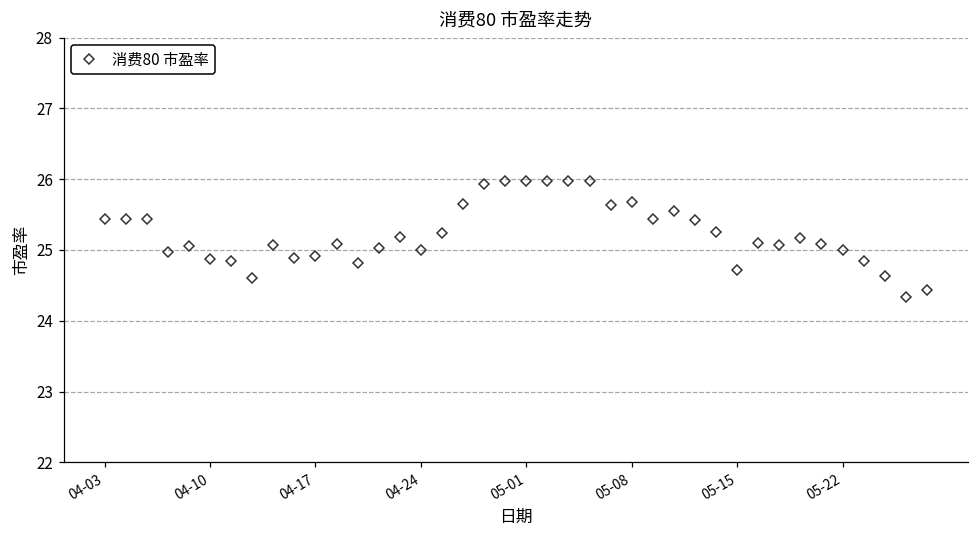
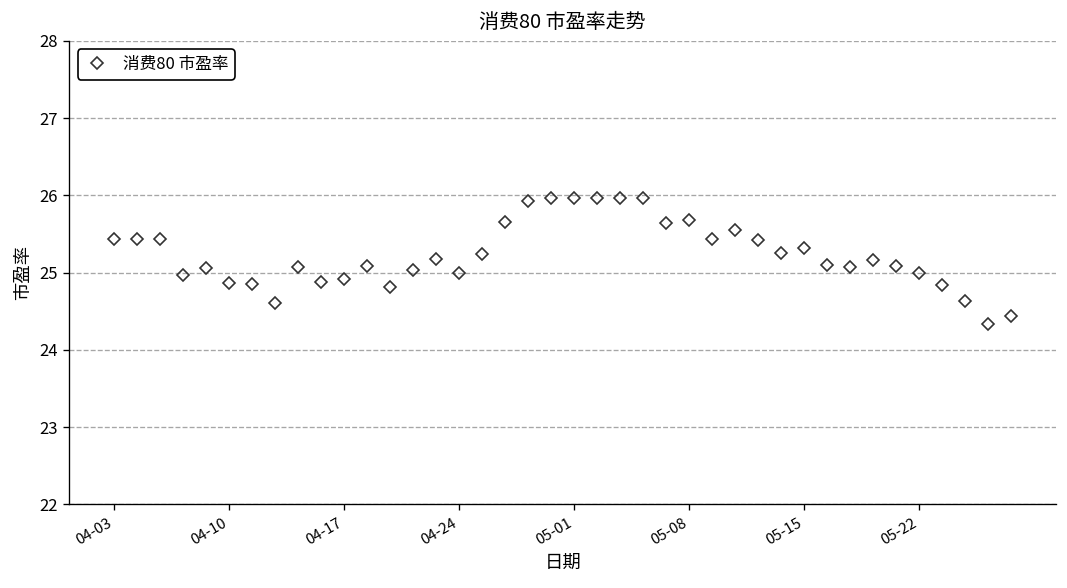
05-15: 24.7 -> 25.3
